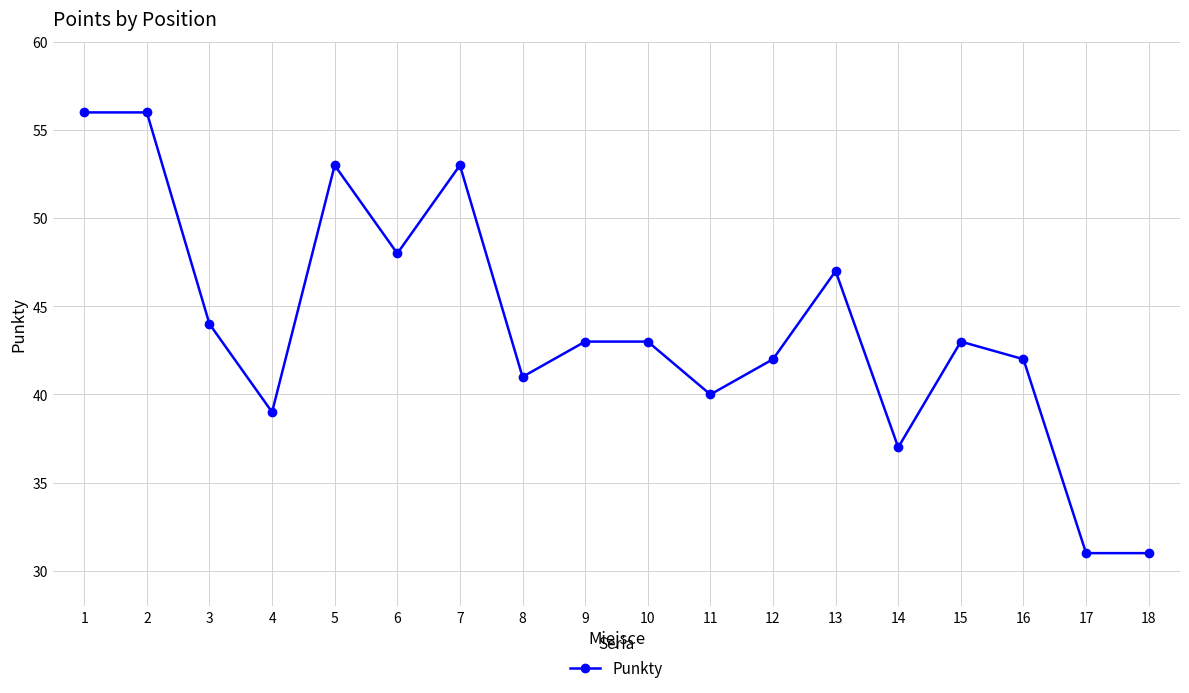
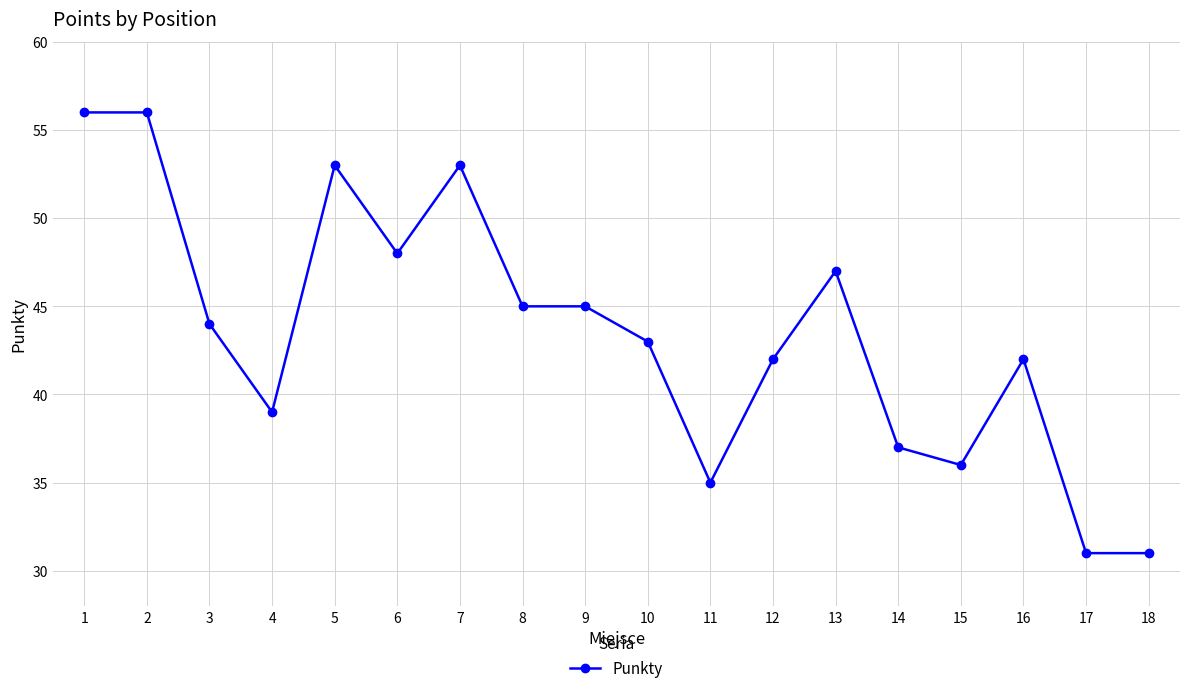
8: 41 -> 45
9: 43 -> 45
11: 40 -> 35
15: 43 -> 36
